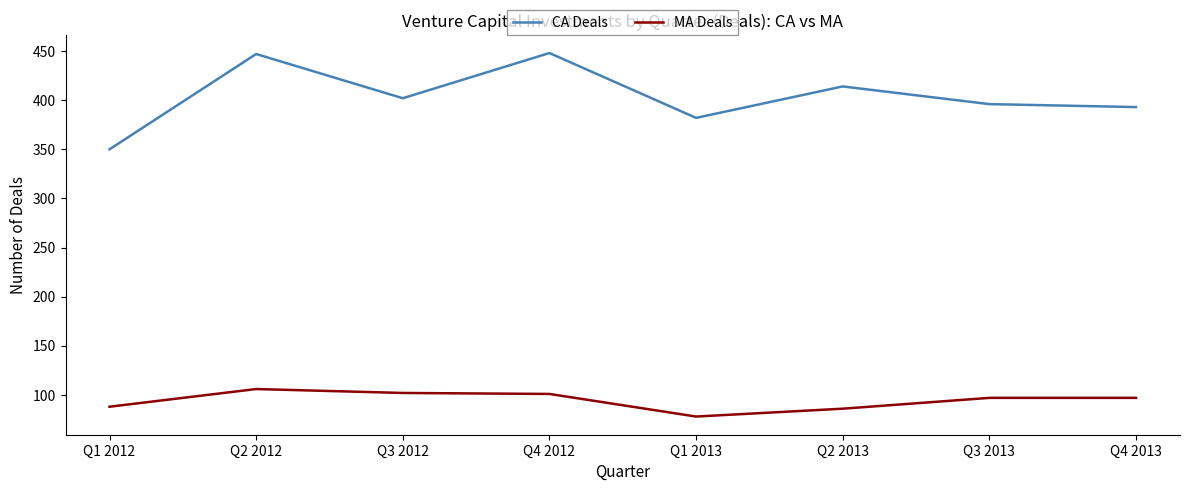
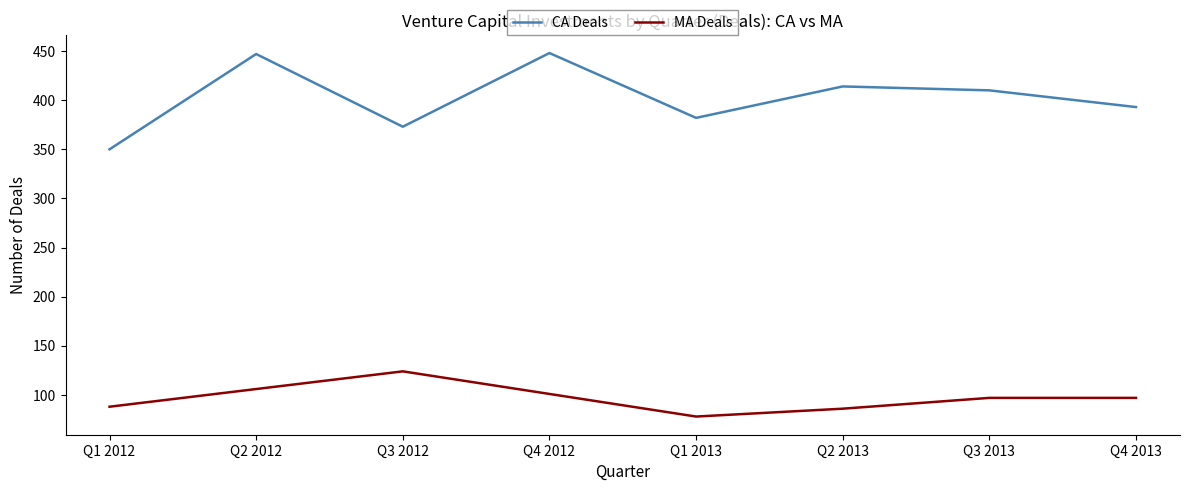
CA Deals, Q3 2012: 400 -> 370
MA Deals, Q3 2012: 100 -> 120
CA Deals, Q3 2013: 400 -> 410
